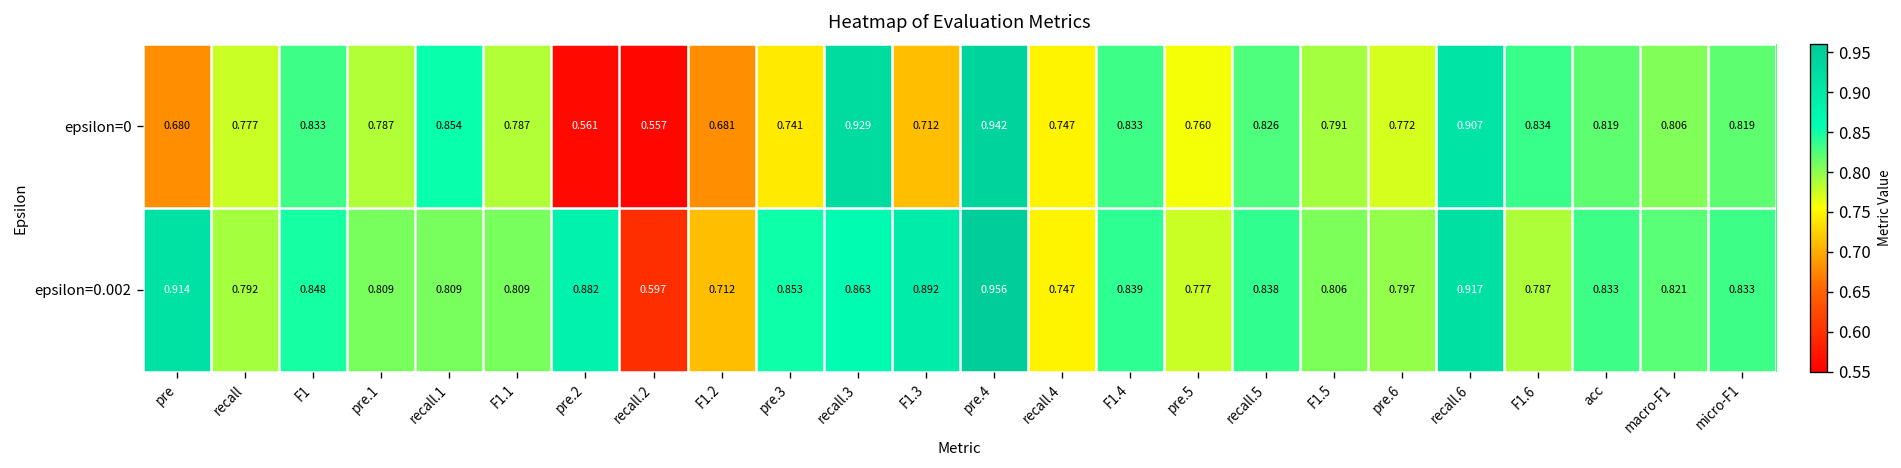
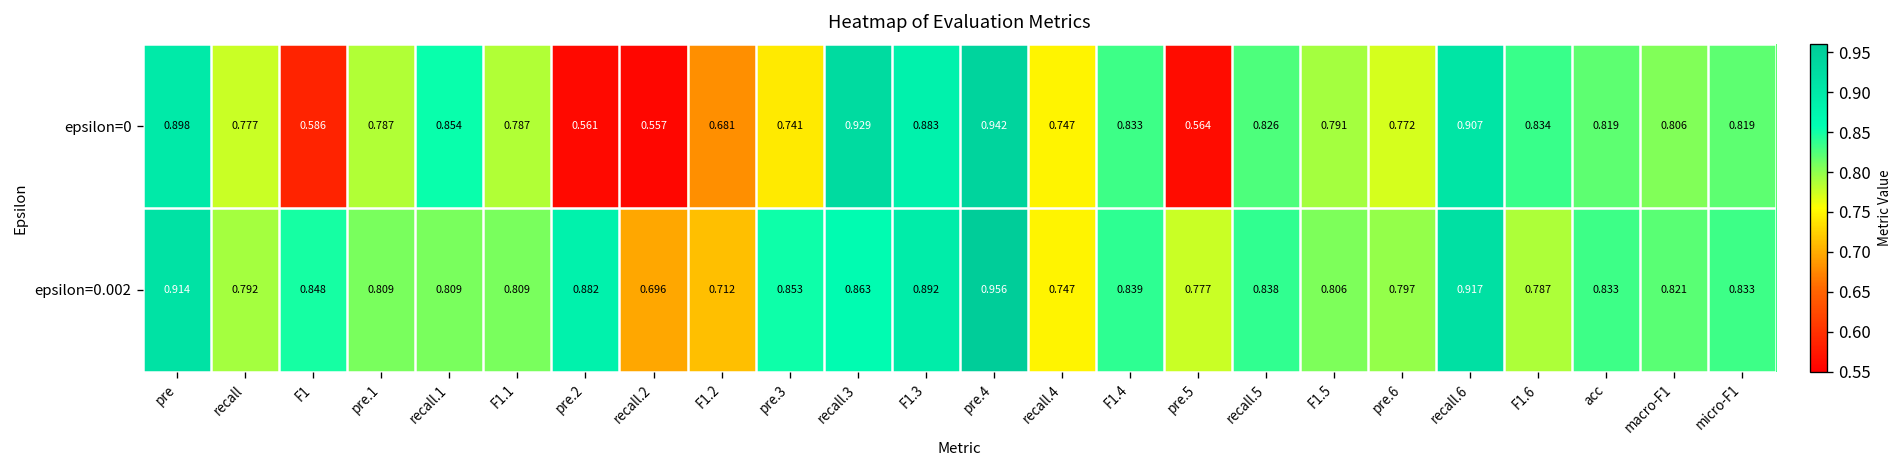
epsilon=0, pre: 0.680 -> 0.898
epsilon=0, F1: 0.833 -> 0.586
epsilon=0, F1.3: 0.712 -> 0.883
epsilon=0, pre.5: 0.760 -> 0.564
epsilon=0.002, recall.2: 0.597 -> 0.696
